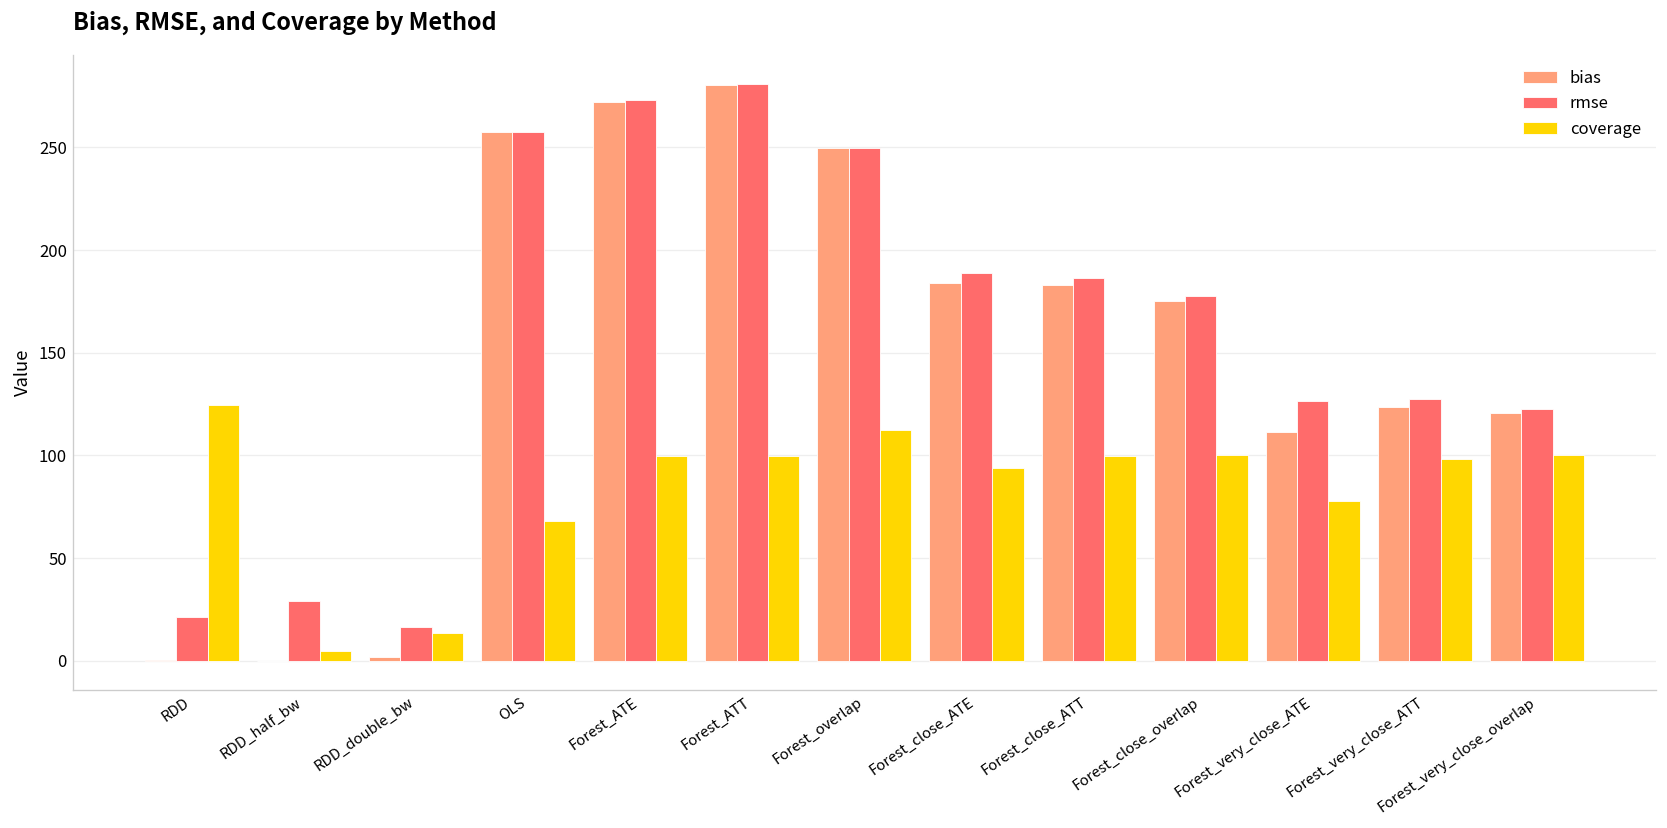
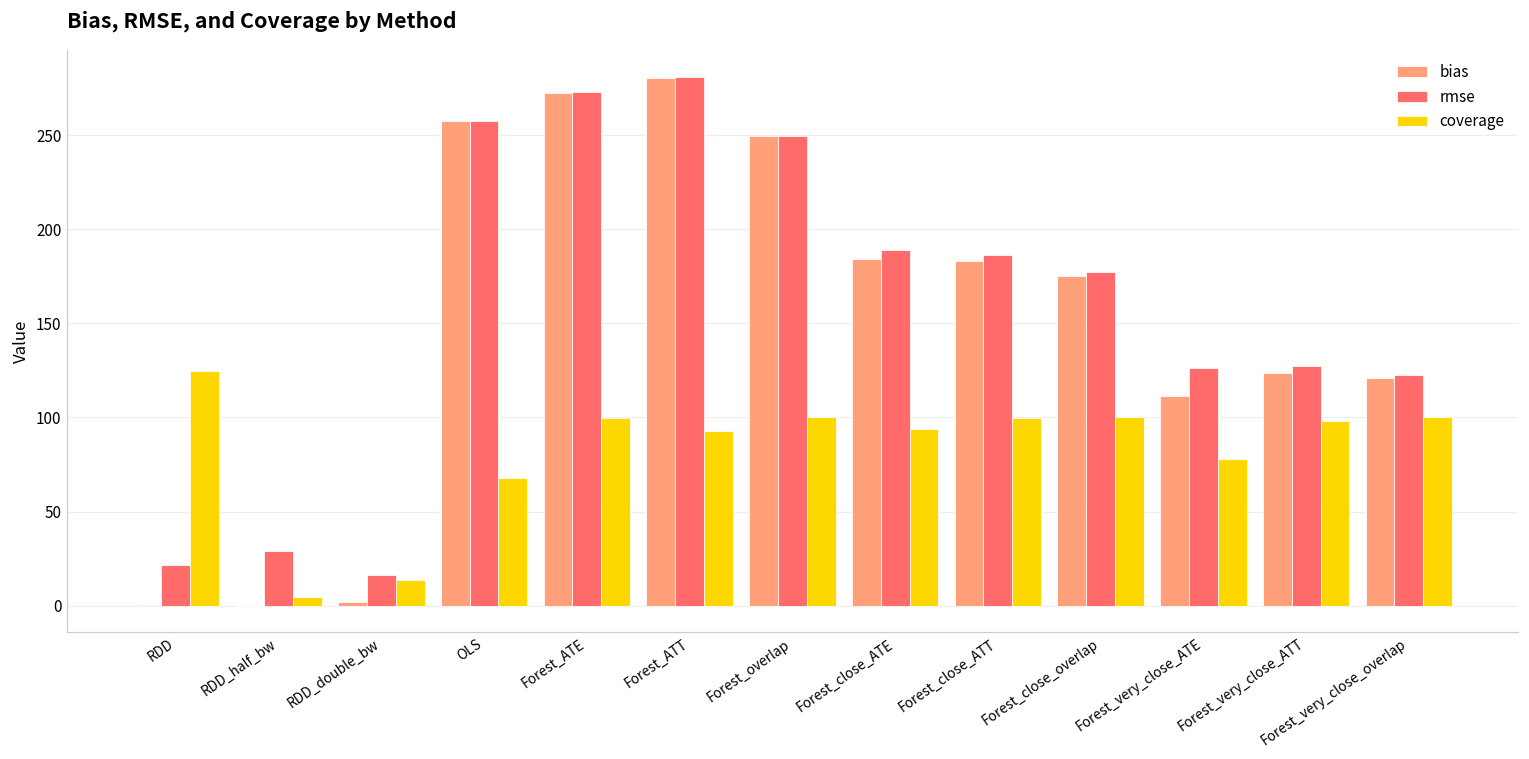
coverage, Forest_ATT: 100 -> 93
coverage, Forest_overlap: 112 -> 100
